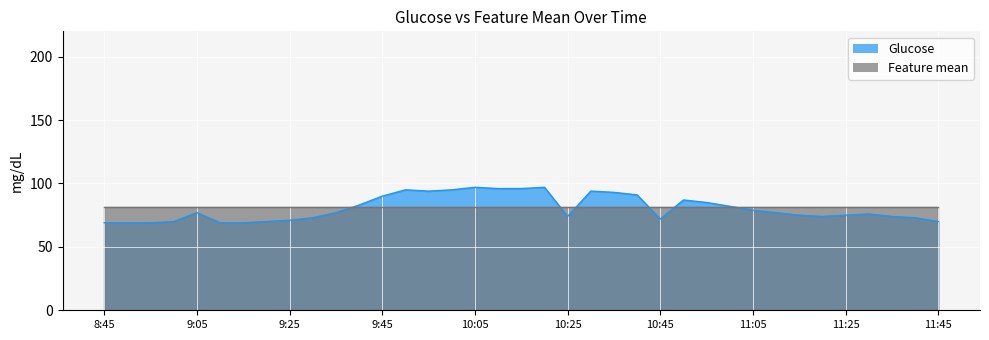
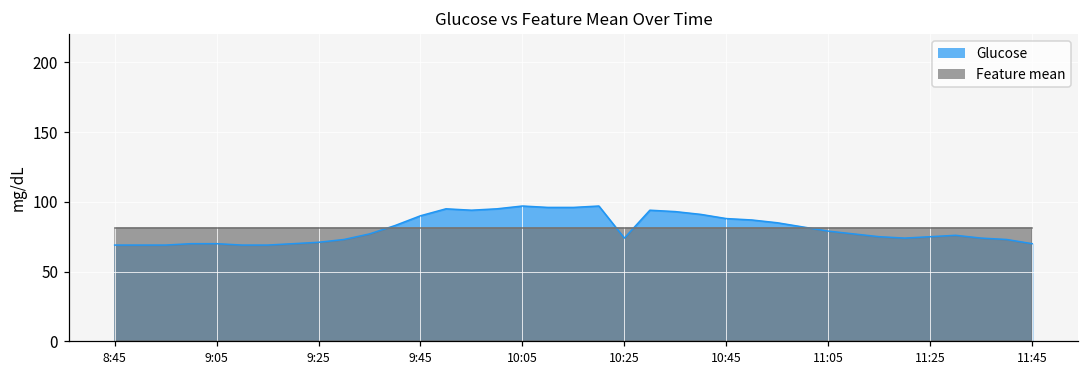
Glucose, 9:05: 77 -> 70
Glucose, 10:45: 72 -> 88
